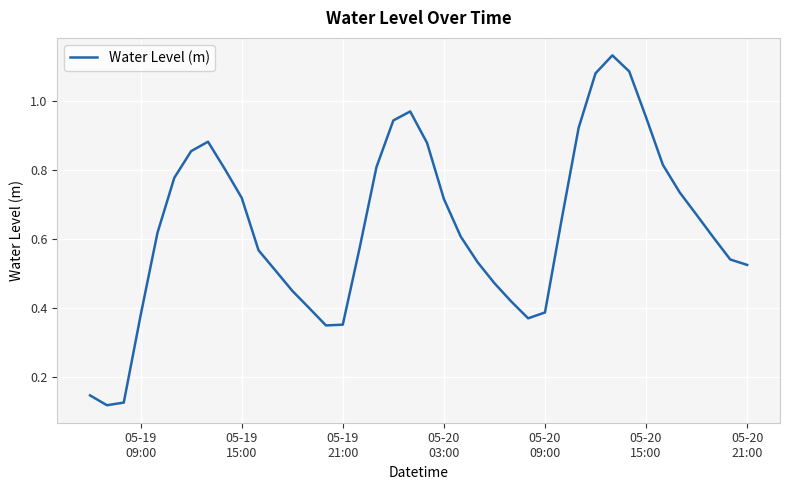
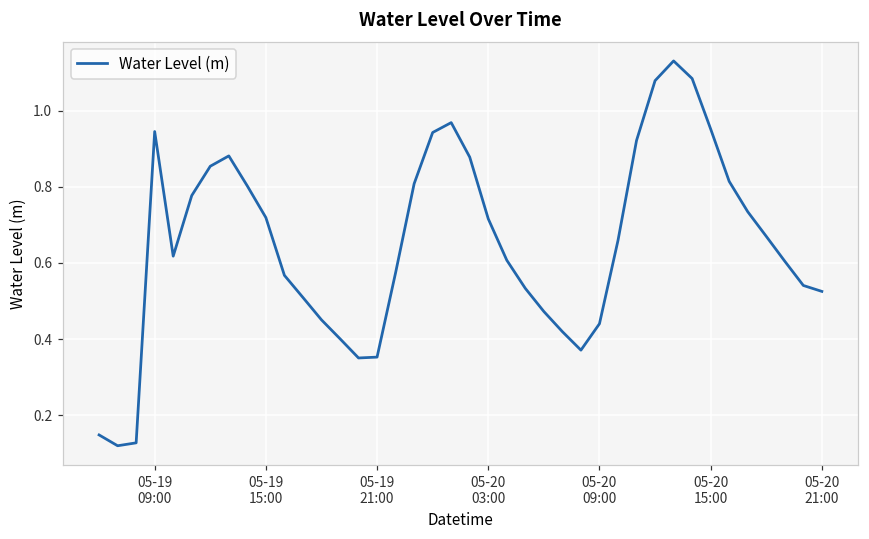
05-19 09:00: 0.38 -> 0.95
05-20 09:00: 0.39 -> 0.44
